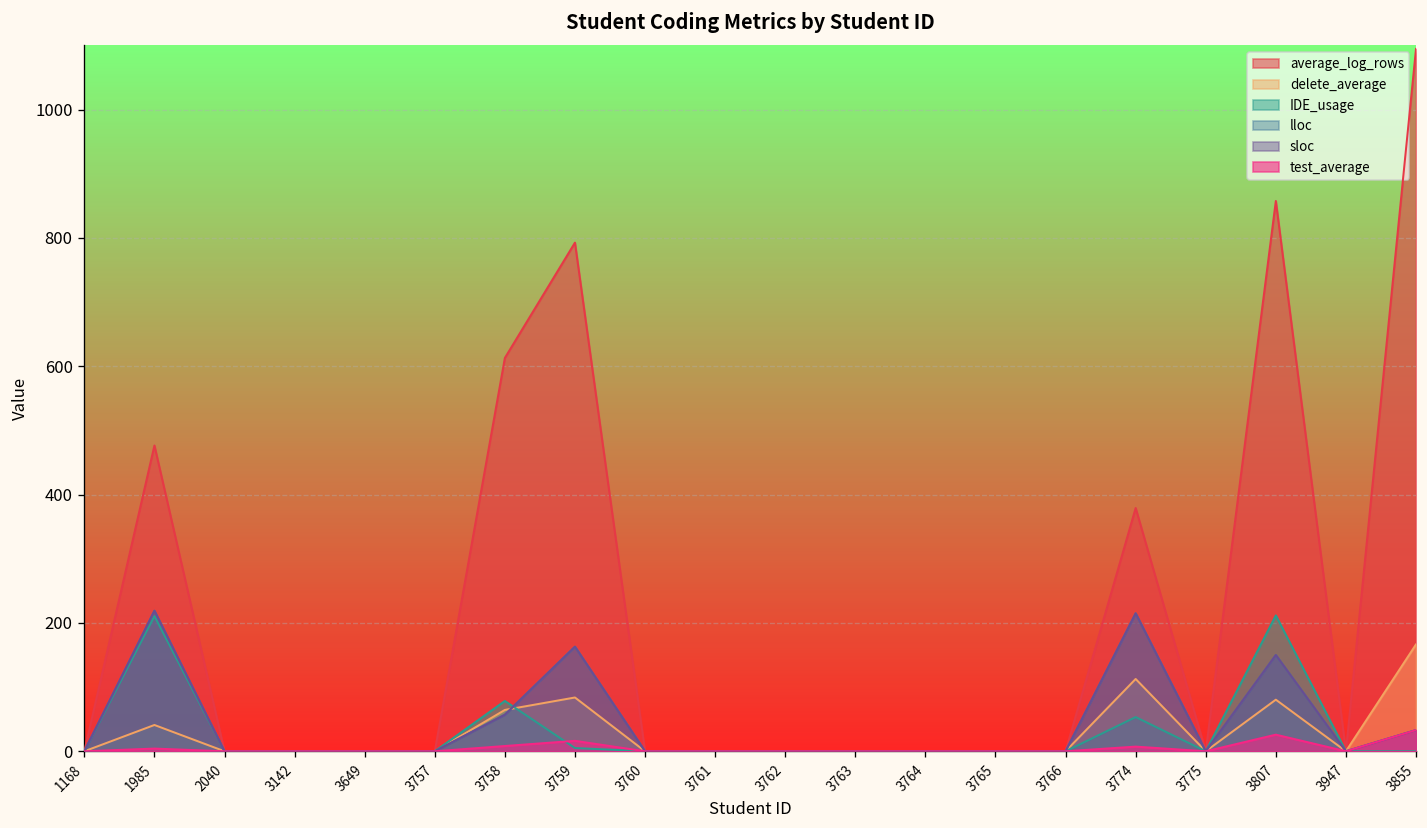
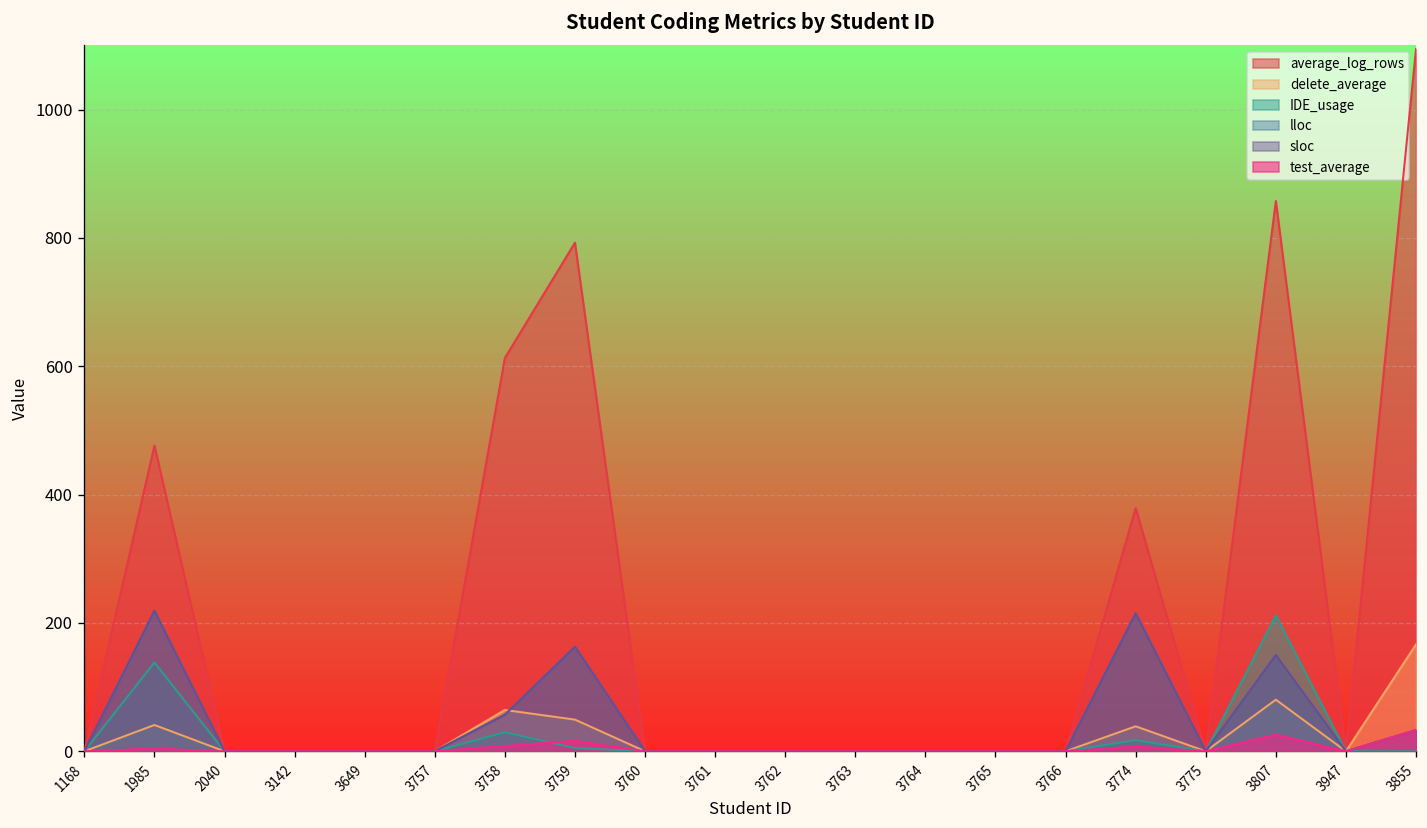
IDE_usage, 1985: 210 -> 140
IDE_usage, 3758: 80 -> 30
delete_average, 3759: 80 -> 50
delete_average, 3774: 110 -> 40
IDE_usage, 3774: 50 -> 20
